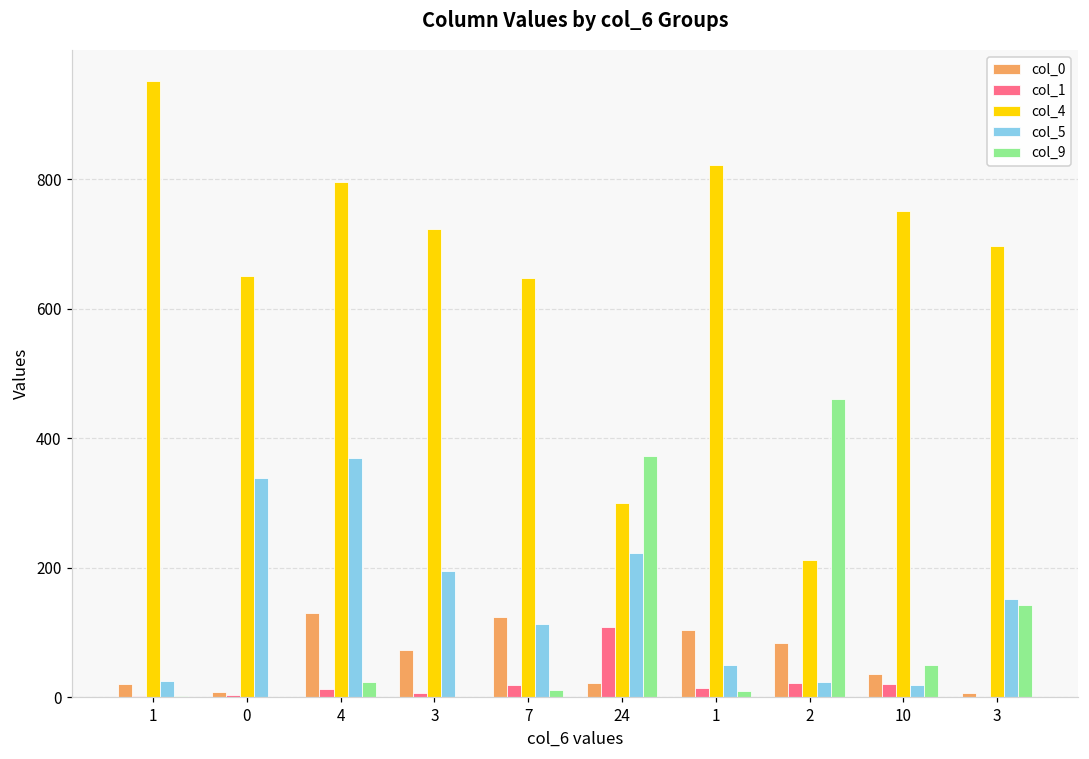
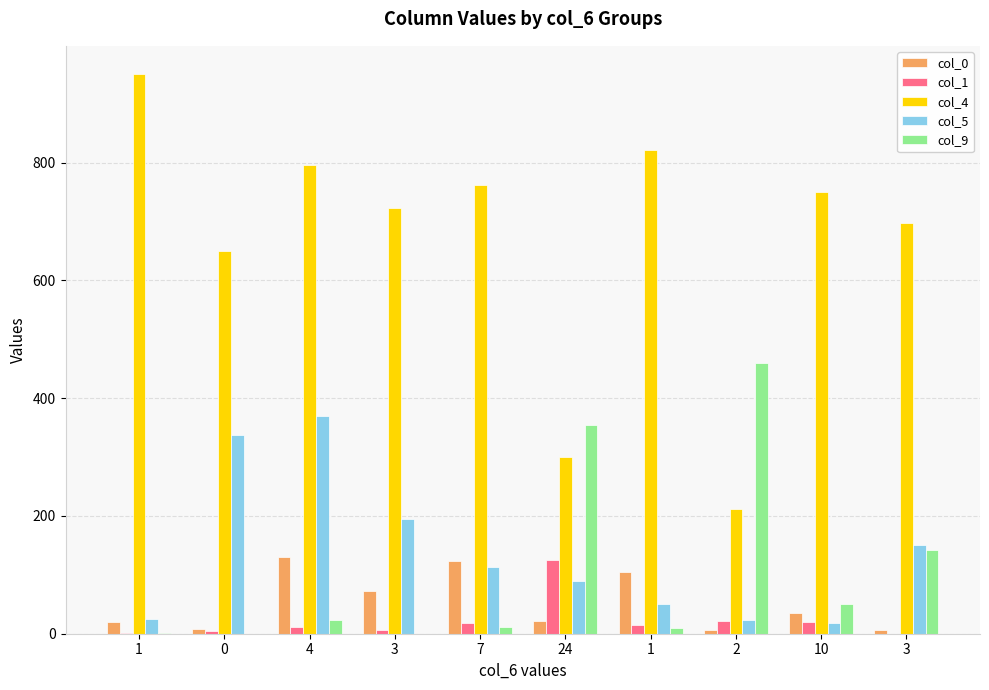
col_4, 7: 650 -> 760
col_1, 24: 110 -> 130
col_5, 24: 220 -> 90
col_9, 24: 370 -> 360
col_0, 2: 80 -> 10
